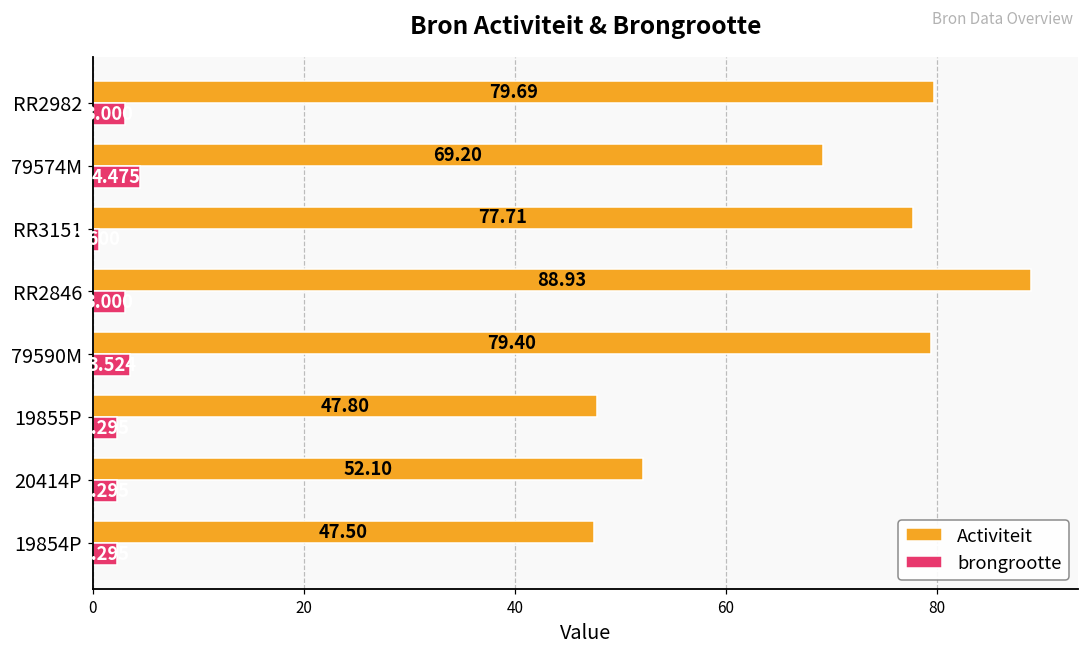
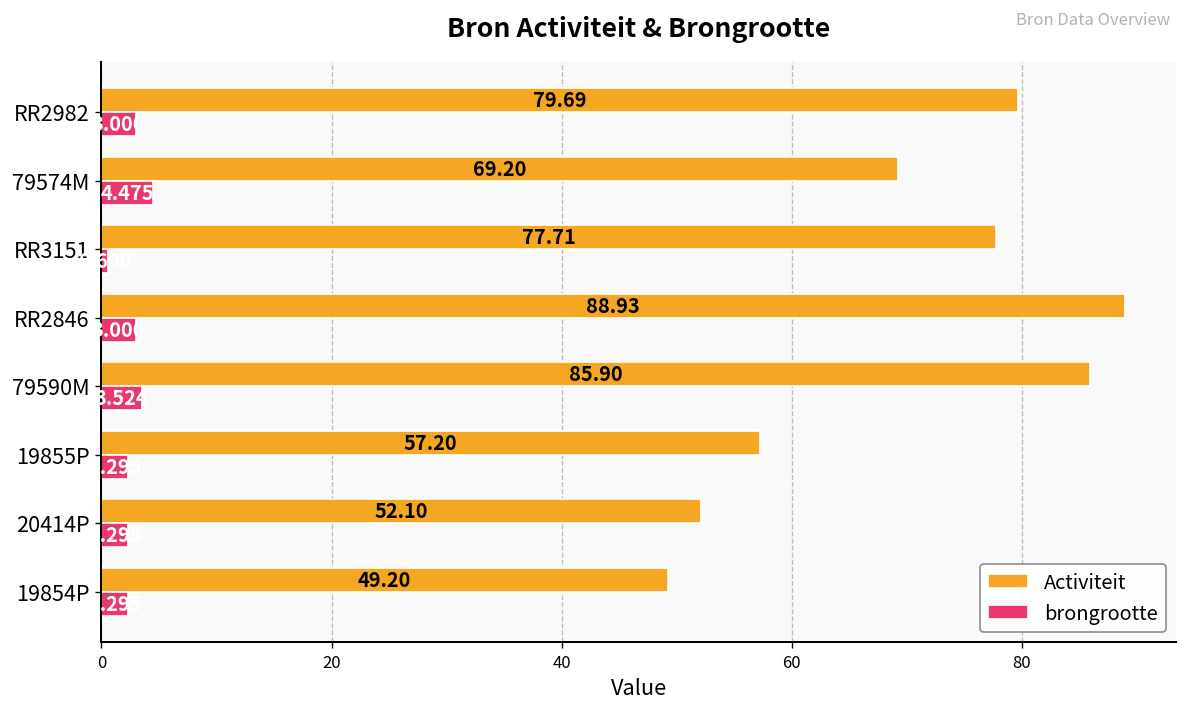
Activiteit, 79590M: 79.40 -> 85.90
Activiteit, 19855P: 47.80 -> 57.20
Activiteit, 19854P: 47.50 -> 49.20
